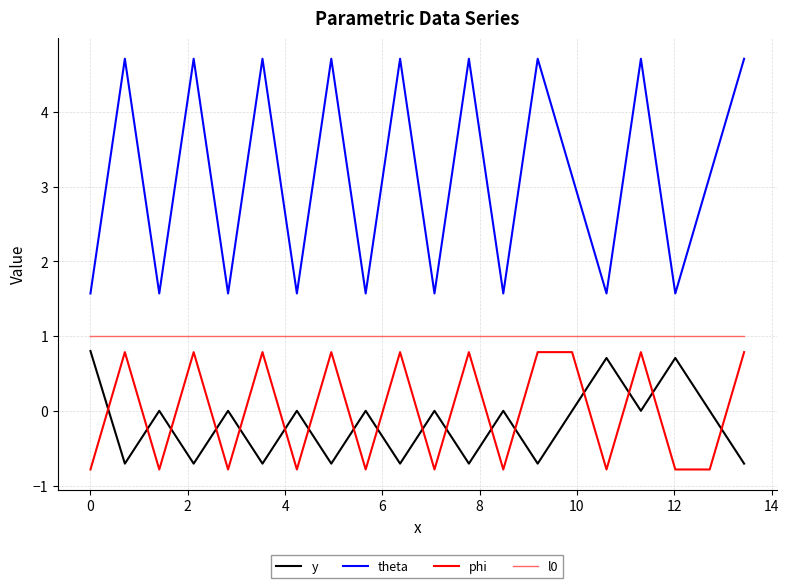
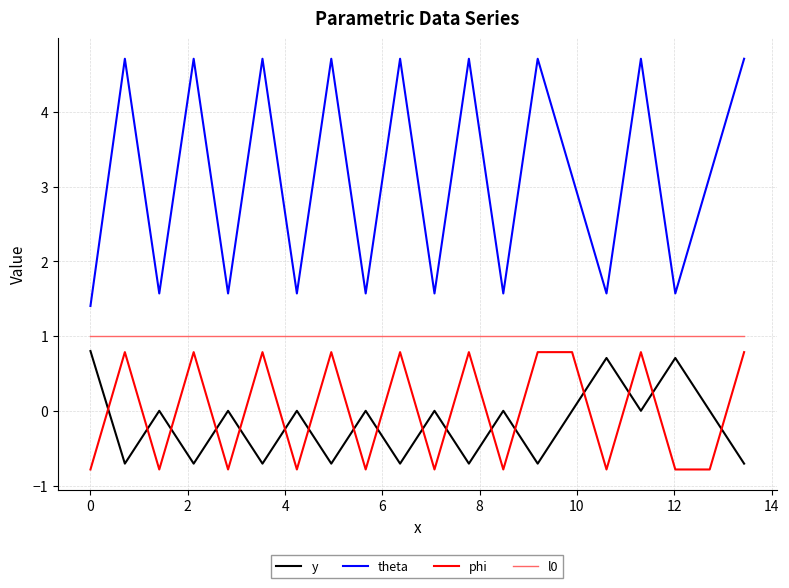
theta, 0: 1.6 -> 1.4
